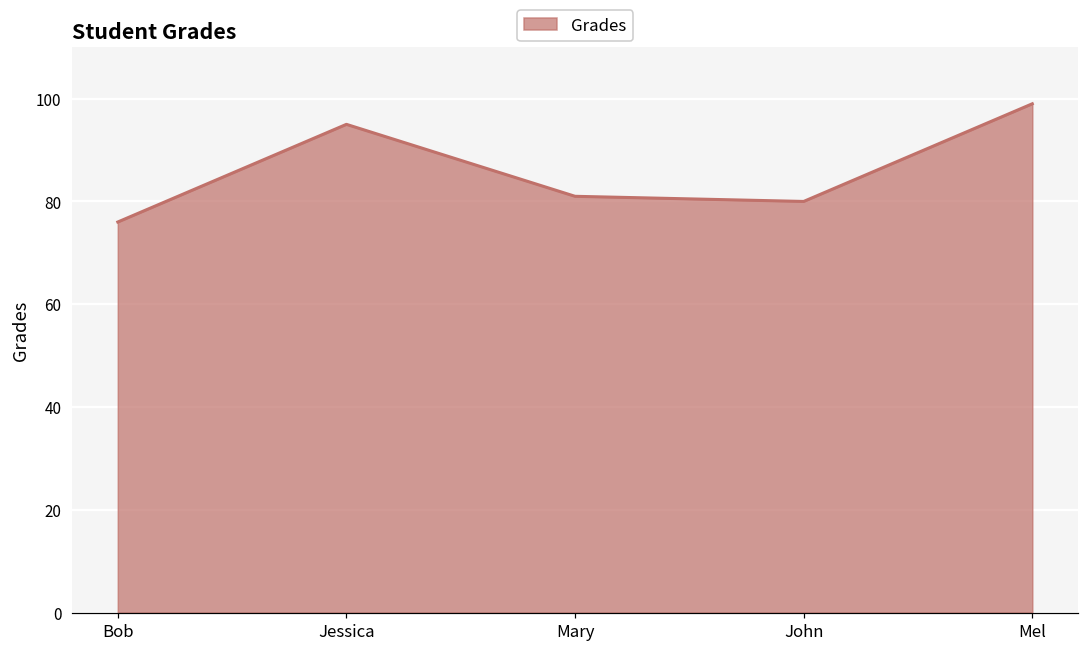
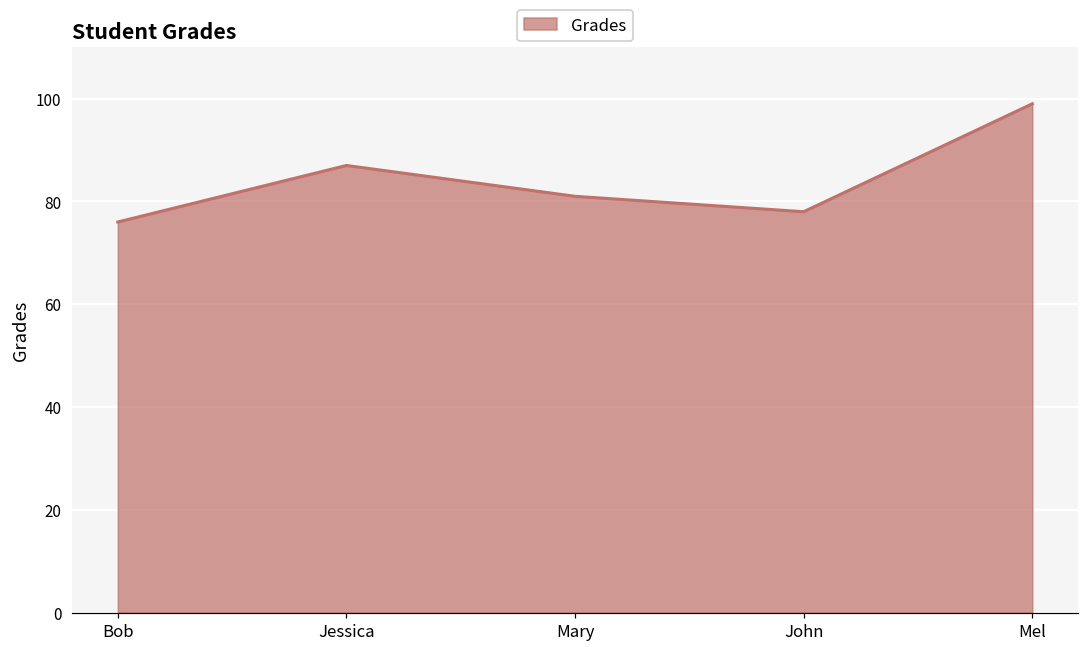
Jessica: 95 -> 87
John: 80 -> 78
